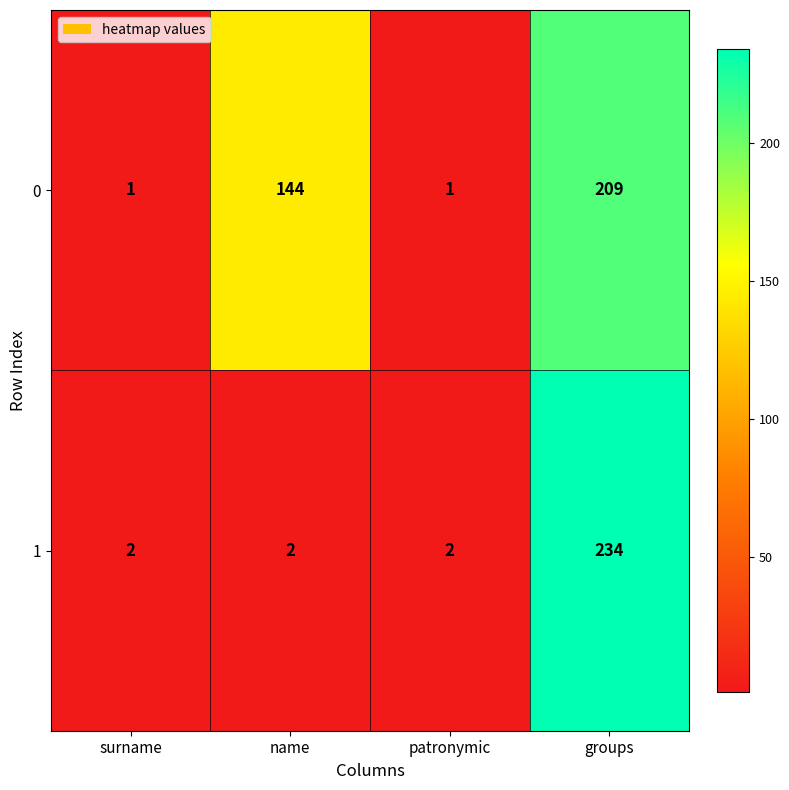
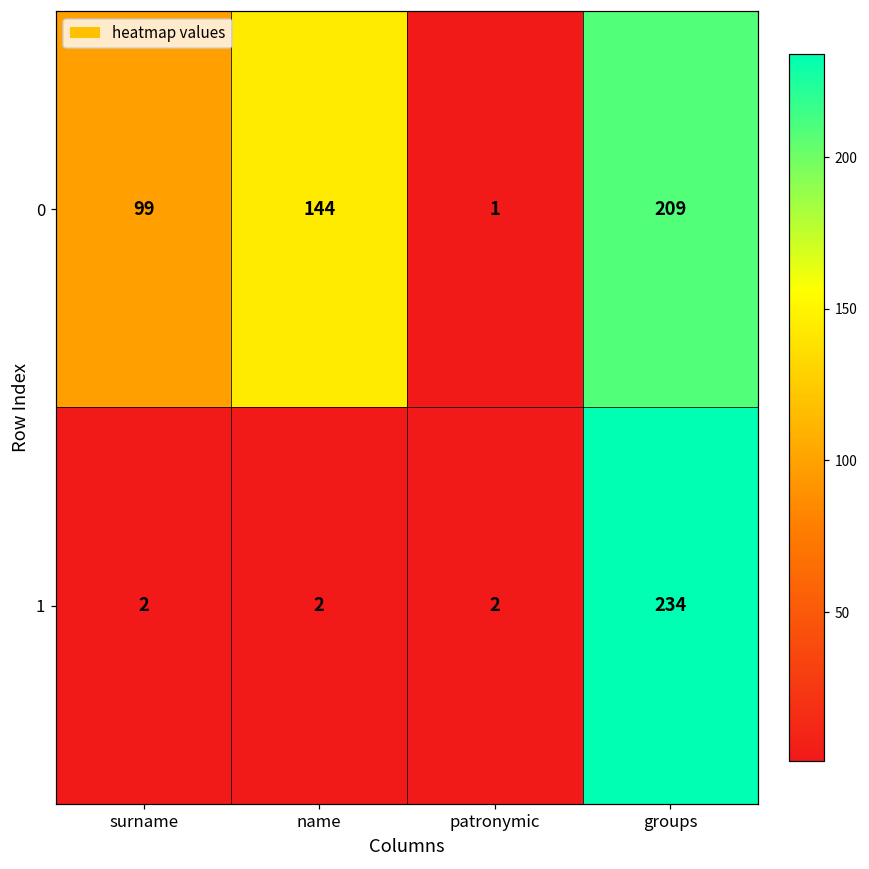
0, surname: 1 -> 99
